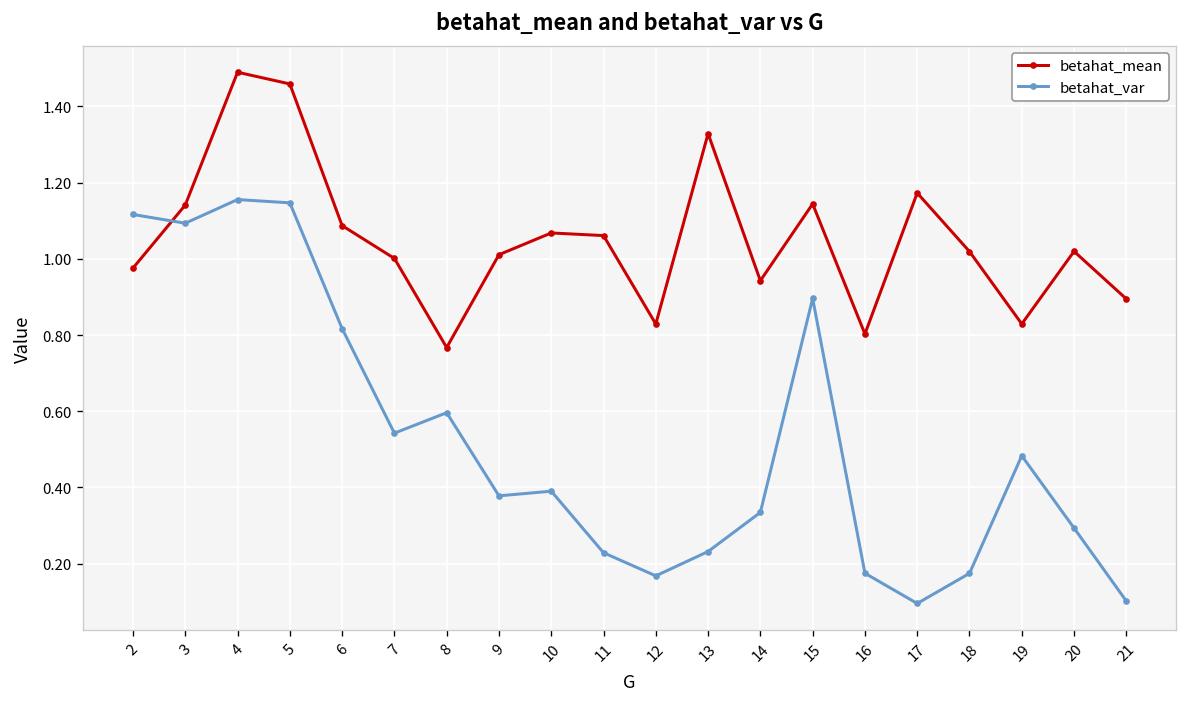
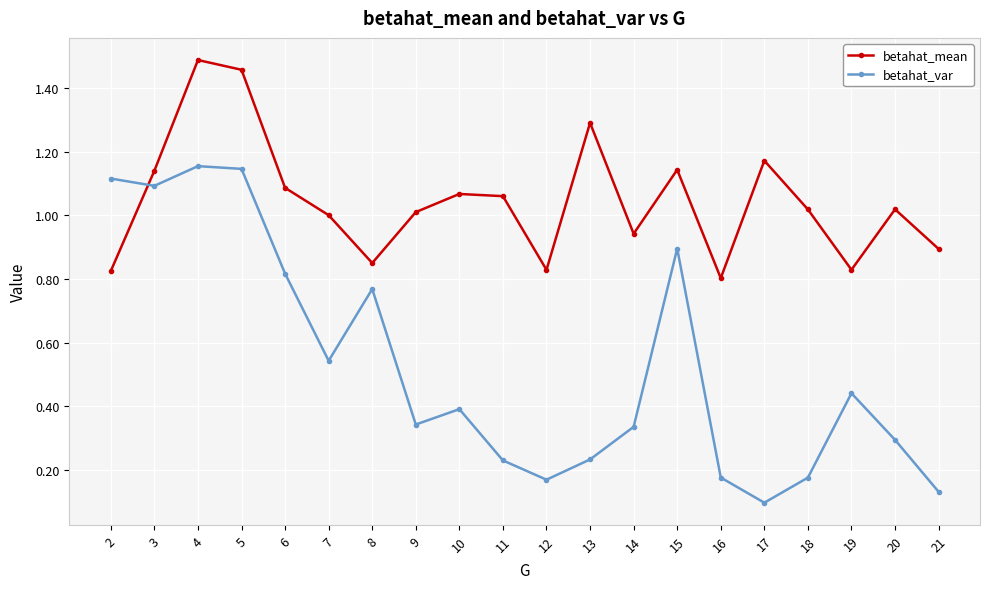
betahat_mean, 2: 0.98 -> 0.83
betahat_mean, 8: 0.77 -> 0.85
betahat_var, 8: 0.60 -> 0.77
betahat_var, 9: 0.38 -> 0.34
betahat_mean, 13: 1.33 -> 1.29
betahat_var, 19: 0.48 -> 0.44
betahat_var, 21: 0.10 -> 0.13
